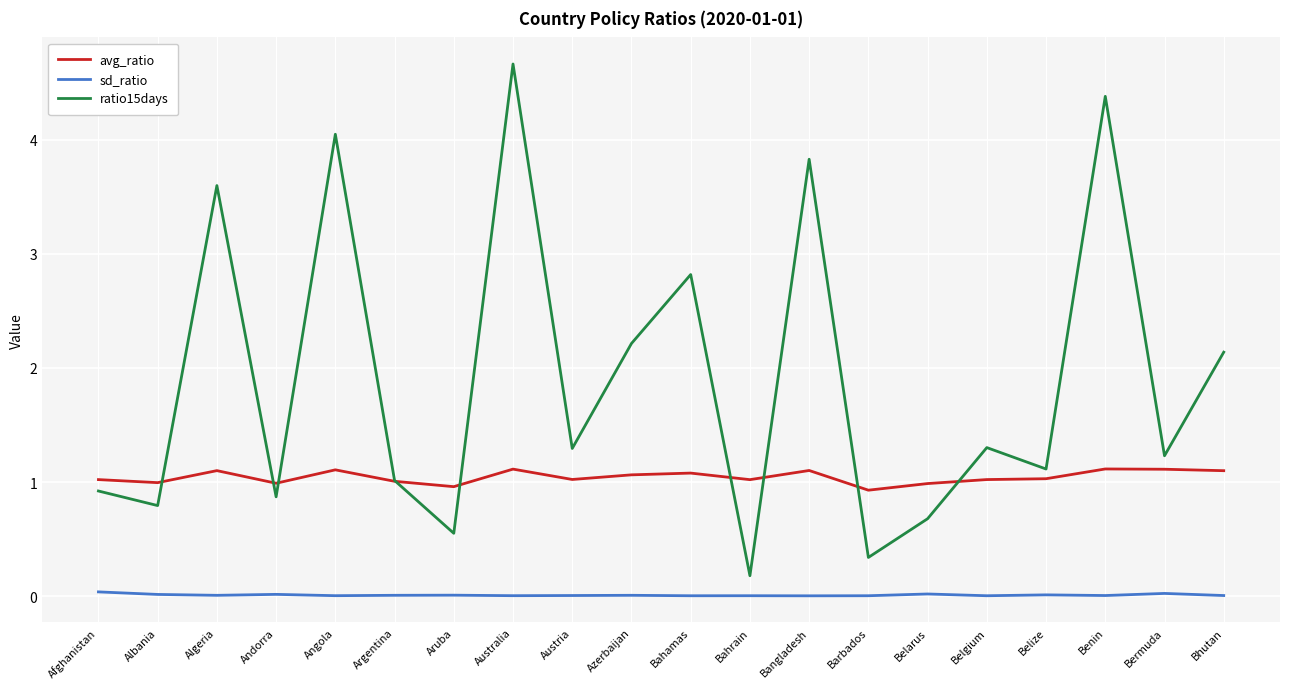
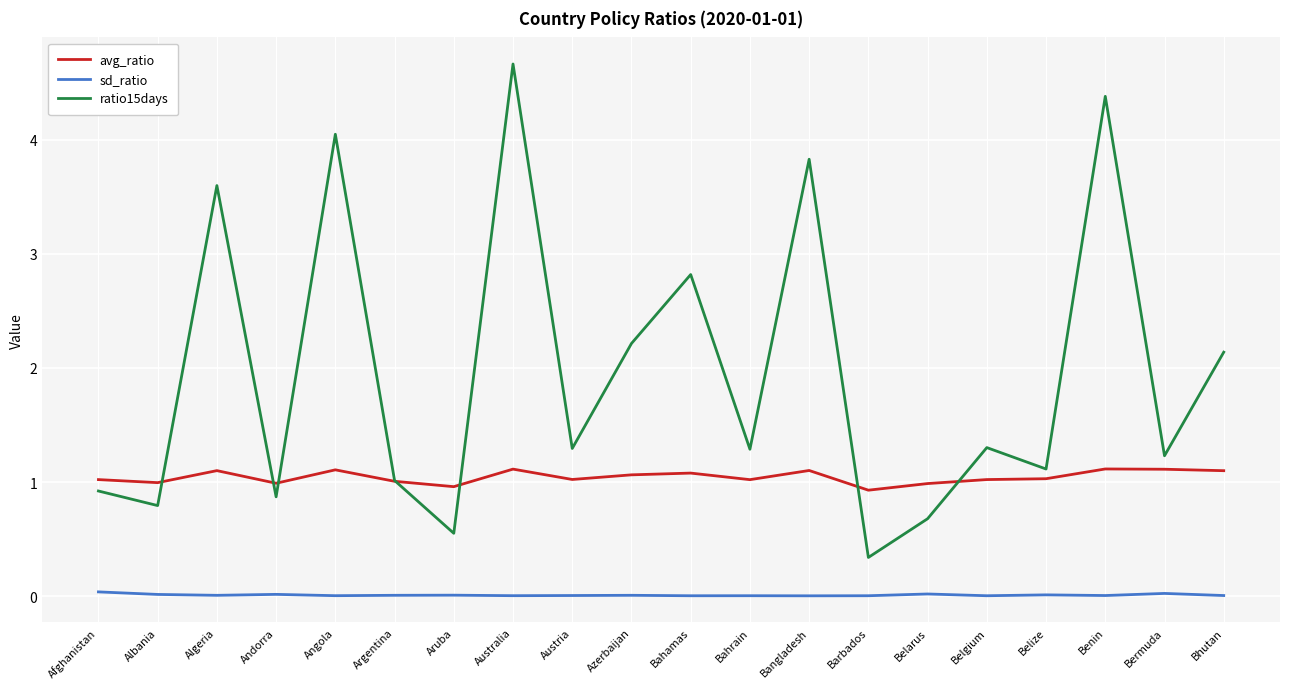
ratio15days, Bahrain: 0.18 -> 1.29
